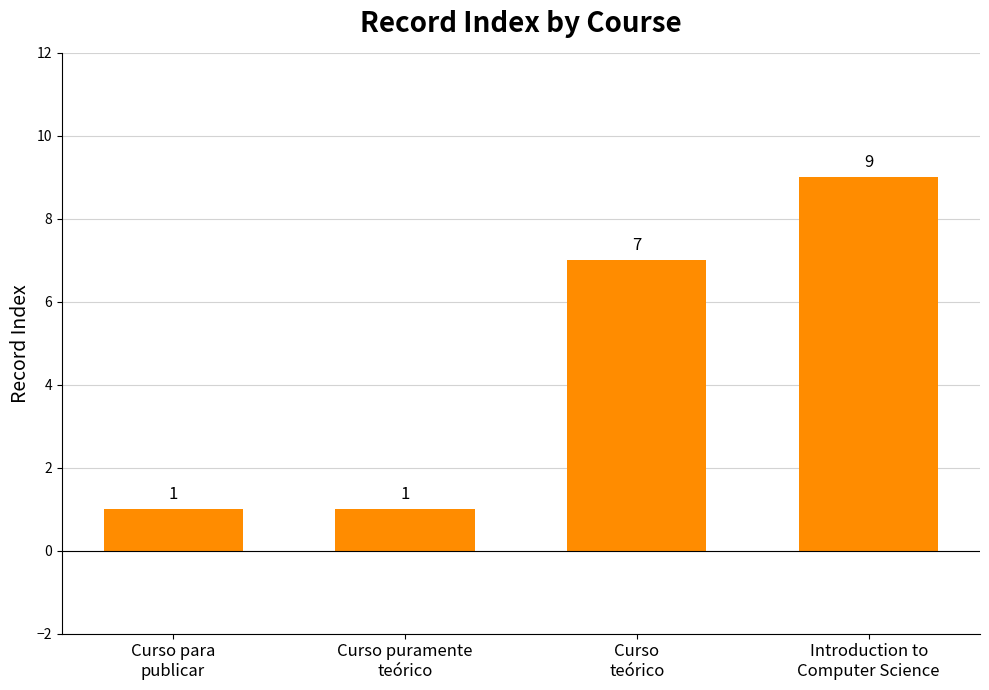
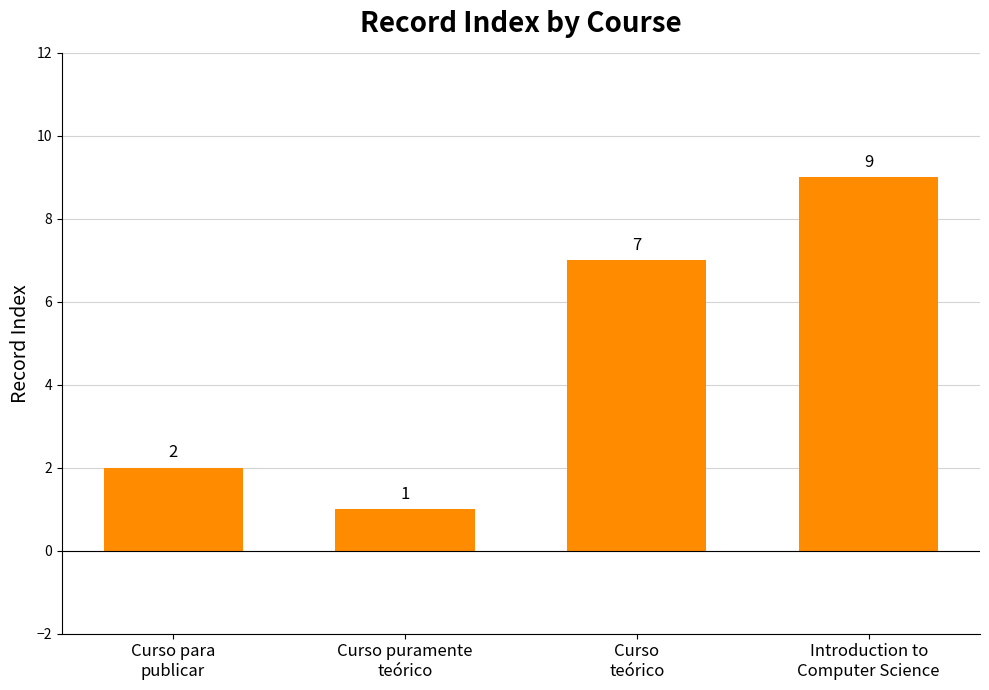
Curso para publicar: 1 -> 2
